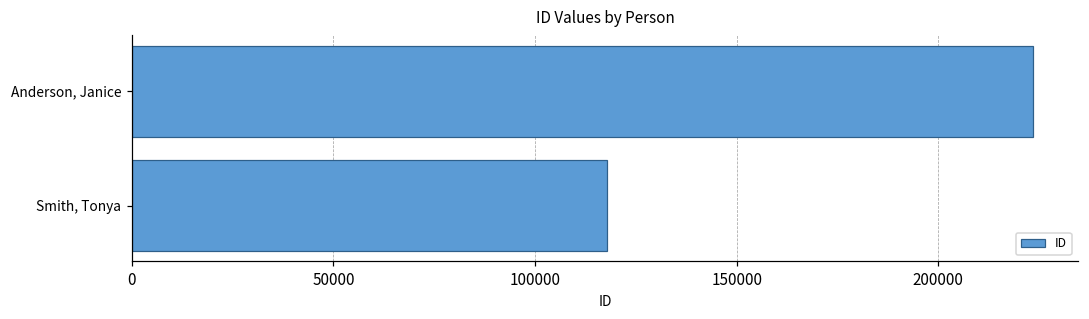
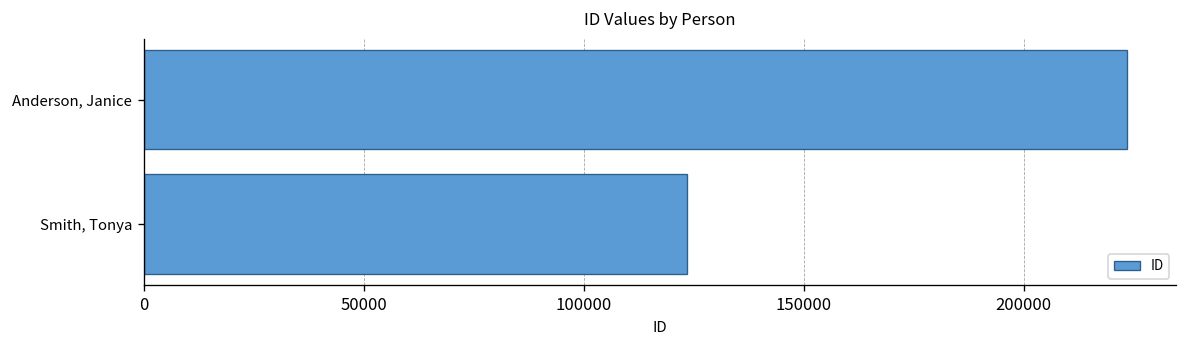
Smith, Tonya: 118000 -> 123000
